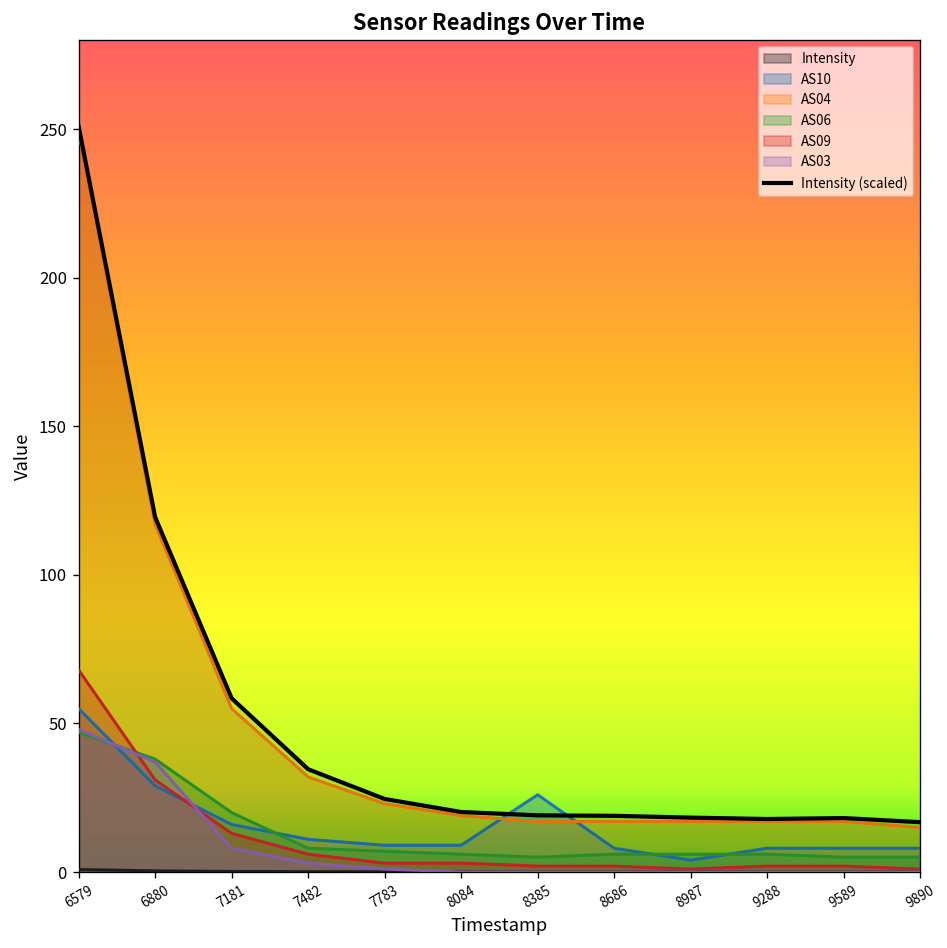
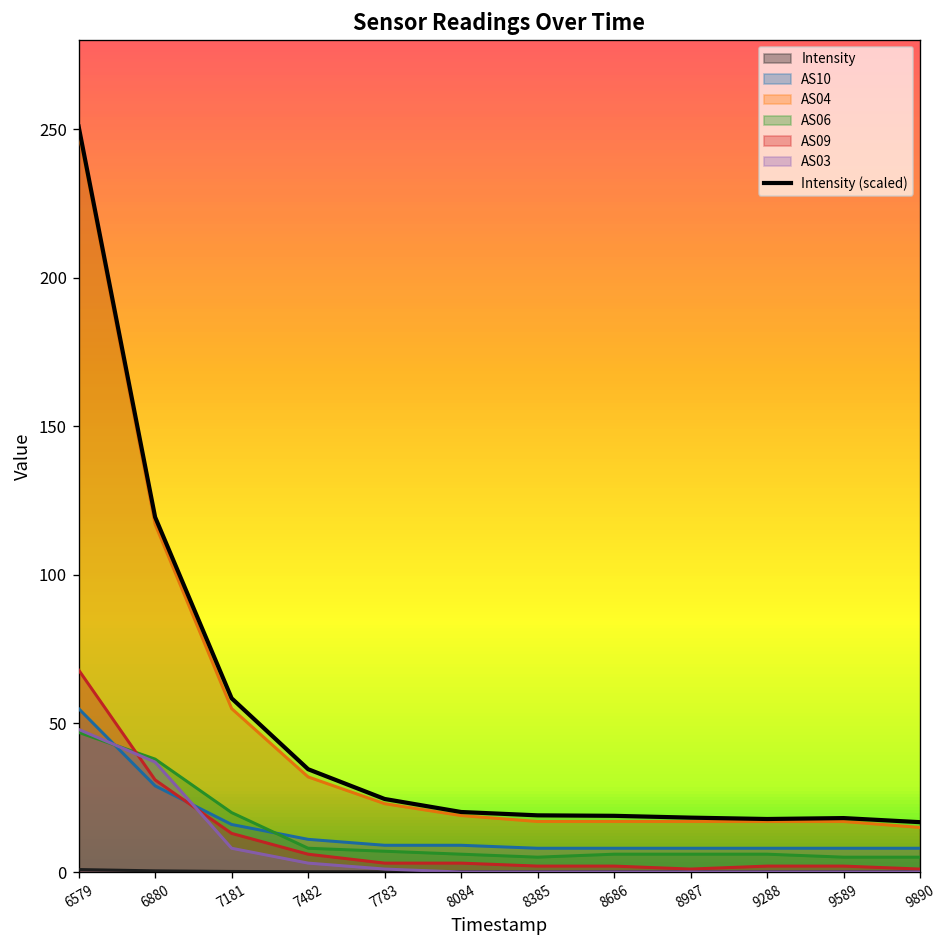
AS10, 8385: 26 -> 8
AS10, 8987: 4 -> 8
